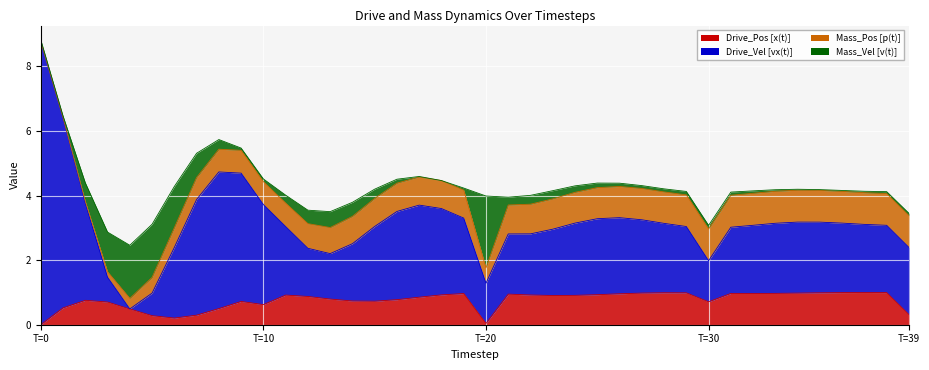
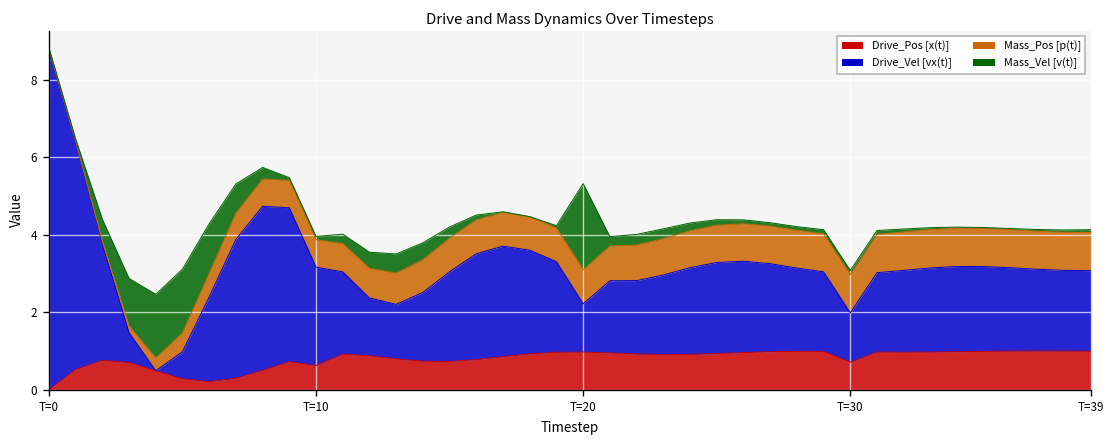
Drive_Vel [vx(t)], T=10: 3.1 -> 2.5
Drive_Pos [x(t)], T=20: 0.0 -> 1.0
Mass_Pos [p(t)], T=20: 0.5 -> 0.9
Drive_Pos [x(t)], T=39: 0.3 -> 1.0
